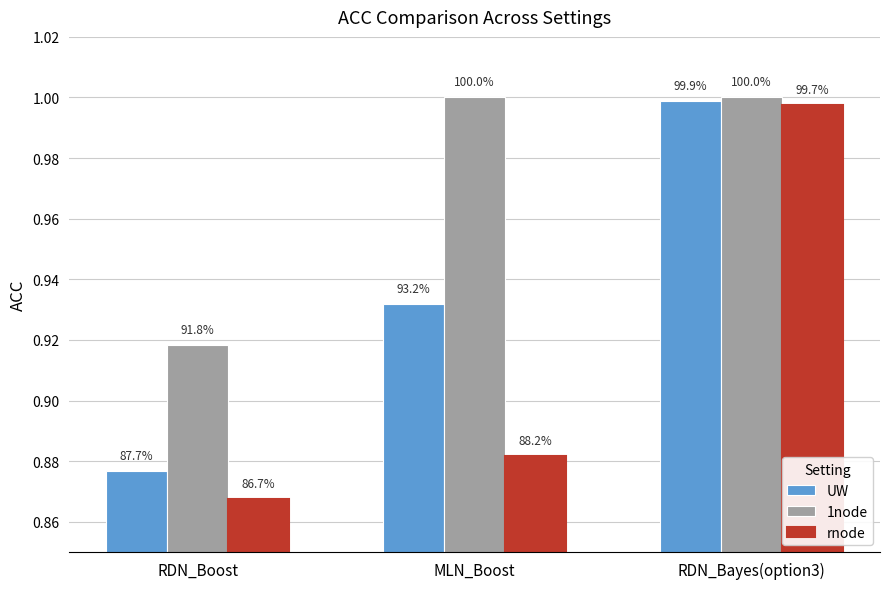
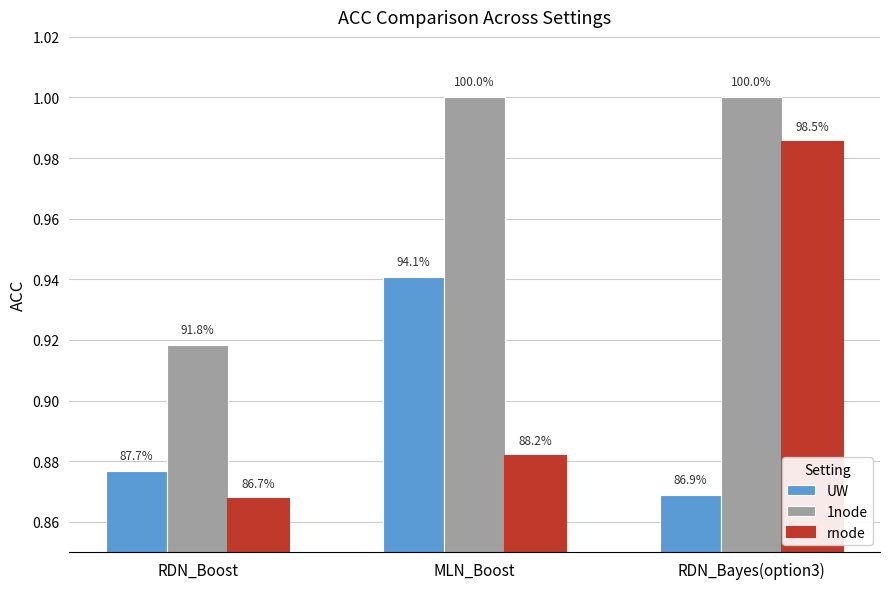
UW, MLN_Boost: 93.2% -> 94.1%
UW, RDN_Bayes(option3): 99.9% -> 86.9%
rnode, RDN_Bayes(option3): 99.7% -> 98.5%
